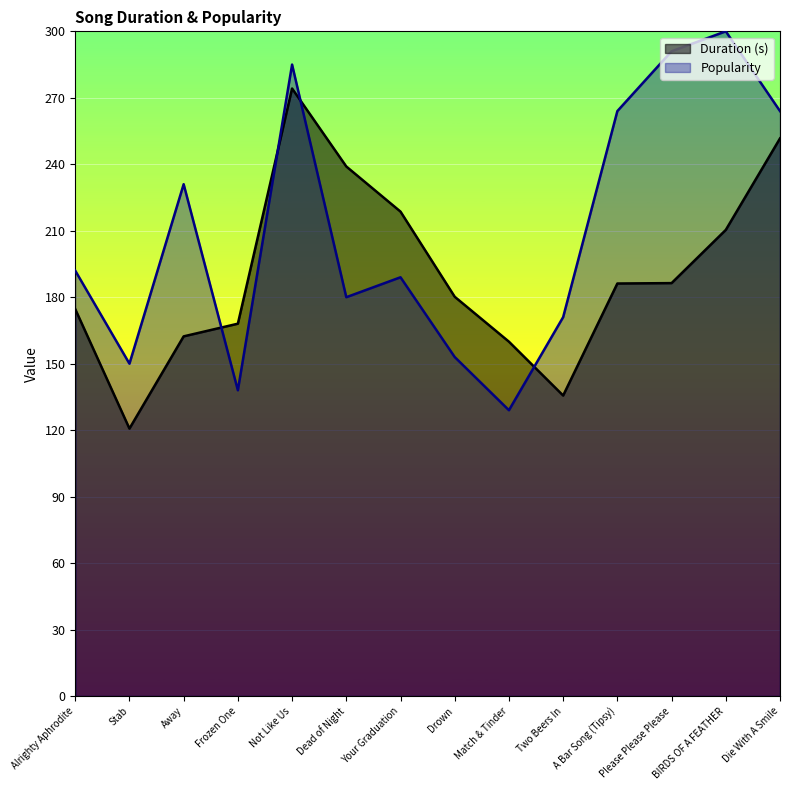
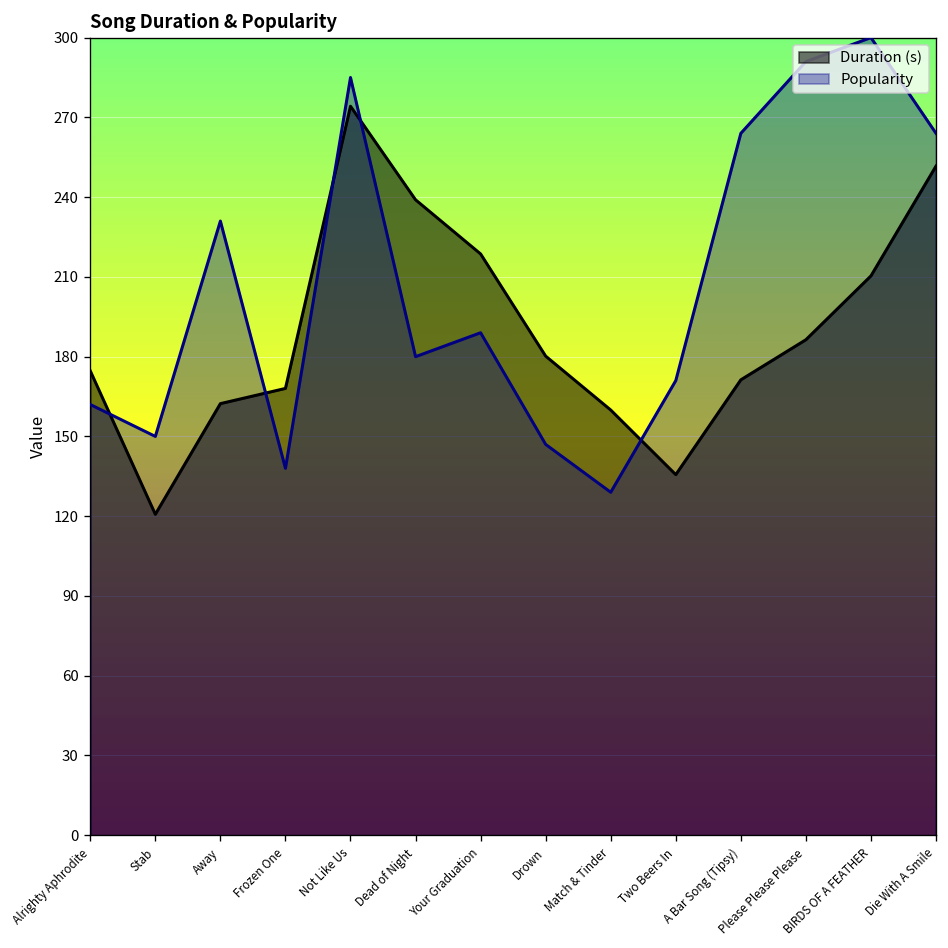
Popularity, Alrighty Aphrodite: 192 -> 162
Popularity, Drown: 153 -> 147
Duration (s), A Bar Song (Tipsy): 186 -> 171
